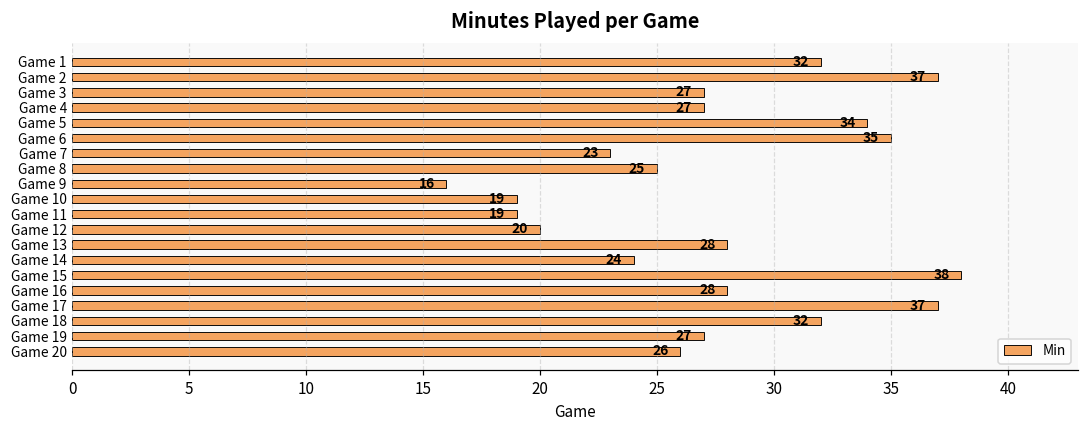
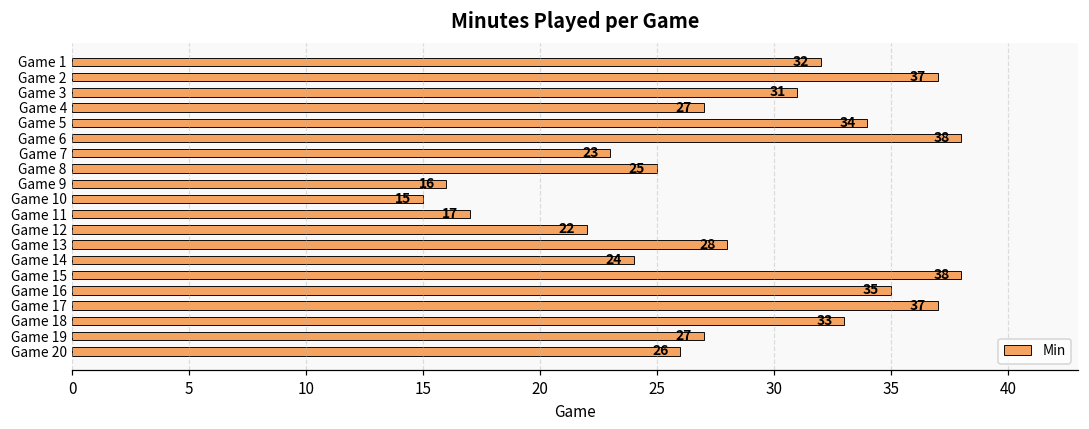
Game 3: 27 -> 31
Game 6: 35 -> 38
Game 10: 19 -> 15
Game 11: 19 -> 17
Game 12: 20 -> 22
Game 16: 28 -> 35
Game 18: 32 -> 33
